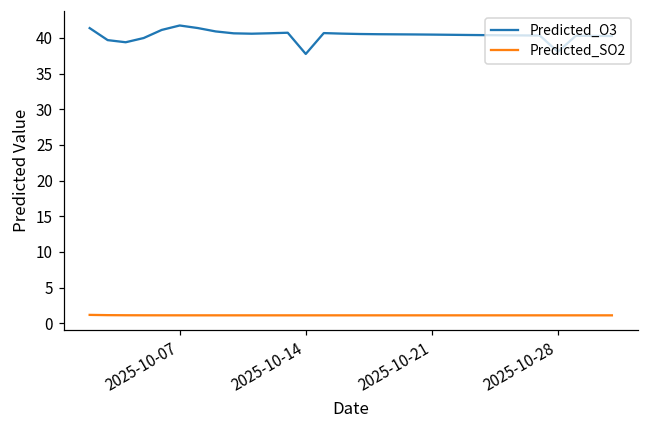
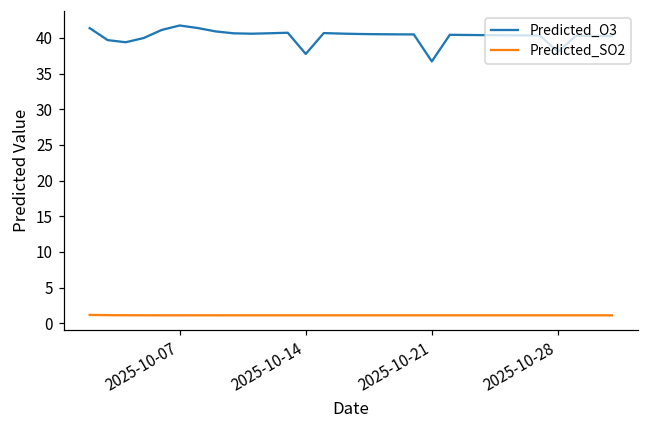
Predicted_O3, 2025-10-21: 40 -> 37
